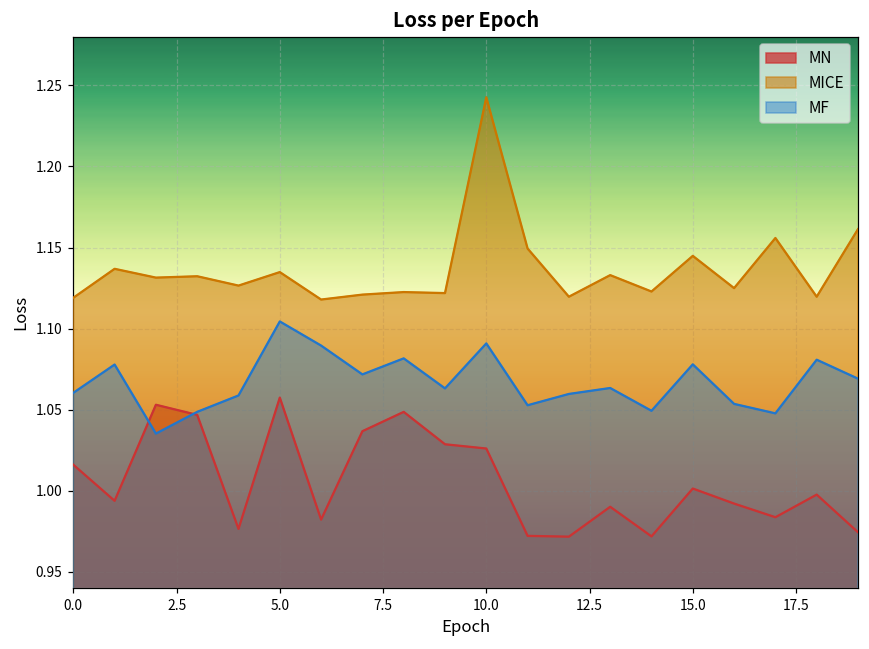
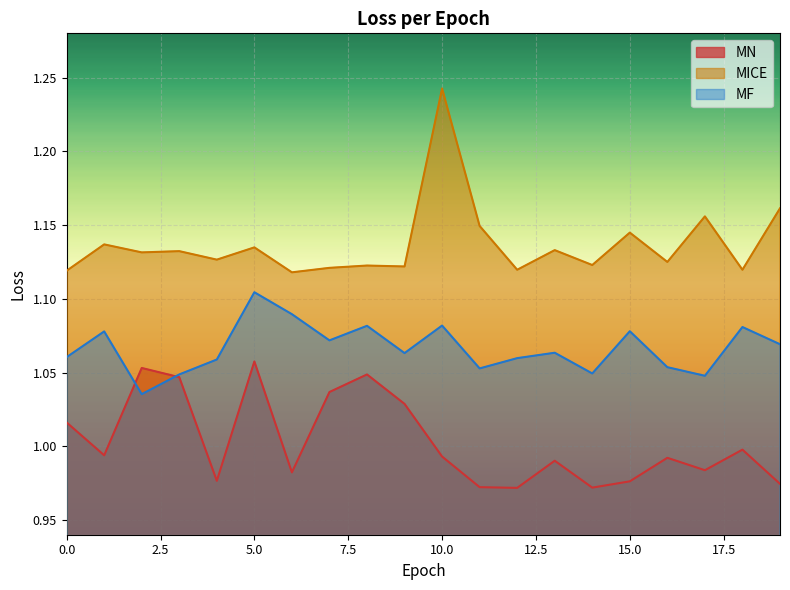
MN, 10.0: 1.026 -> 0.993
MF, 10.0: 1.091 -> 1.082
MN, 15.0: 1.001 -> 0.976
